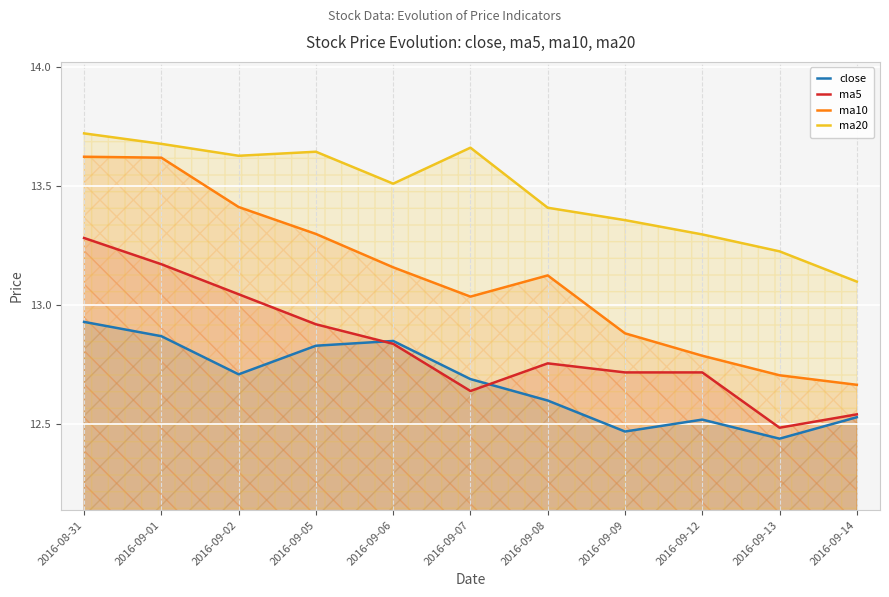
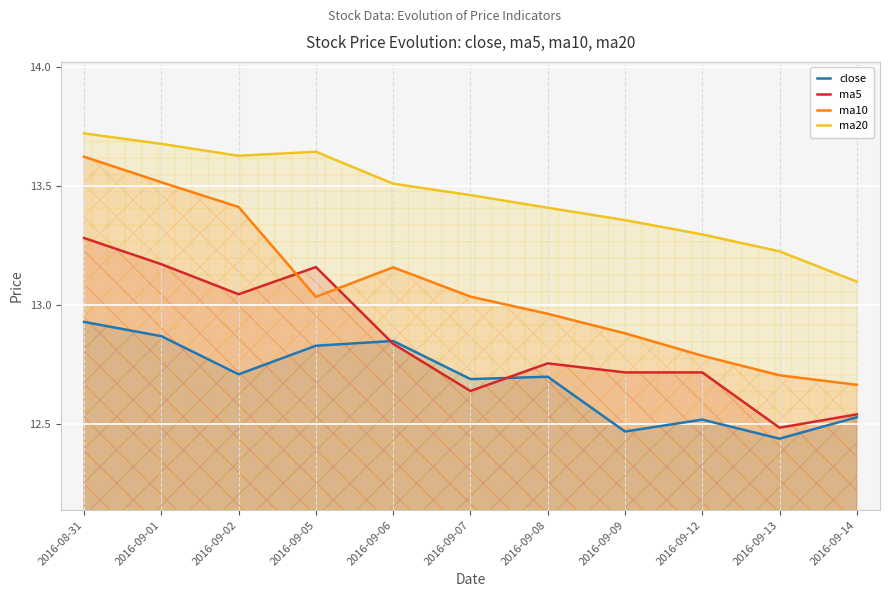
ma10, 2016-09-01: 13.62 -> 13.52
ma5, 2016-09-05: 12.92 -> 13.16
ma10, 2016-09-05: 13.30 -> 13.04
ma20, 2016-09-07: 13.66 -> 13.46
close, 2016-09-08: 12.6 -> 12.7
ma10, 2016-09-08: 13.13 -> 12.96
